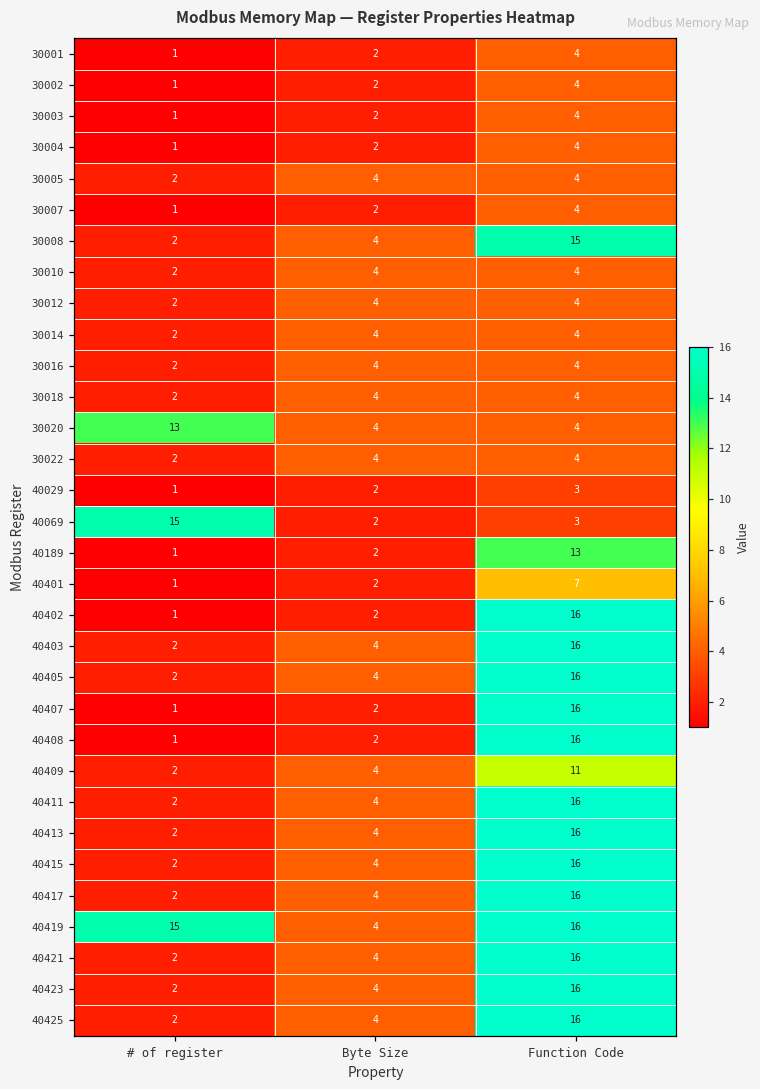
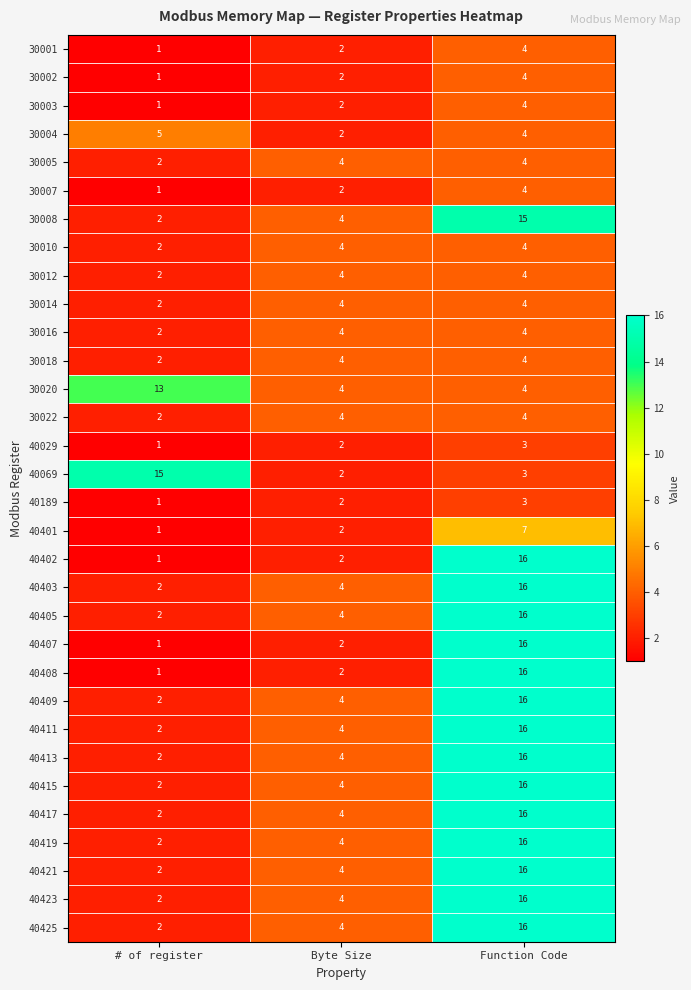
30004, # of register: 1 -> 5
40189, Function Code: 13 -> 3
40409, Function Code: 11 -> 16
40419, # of register: 15 -> 2
